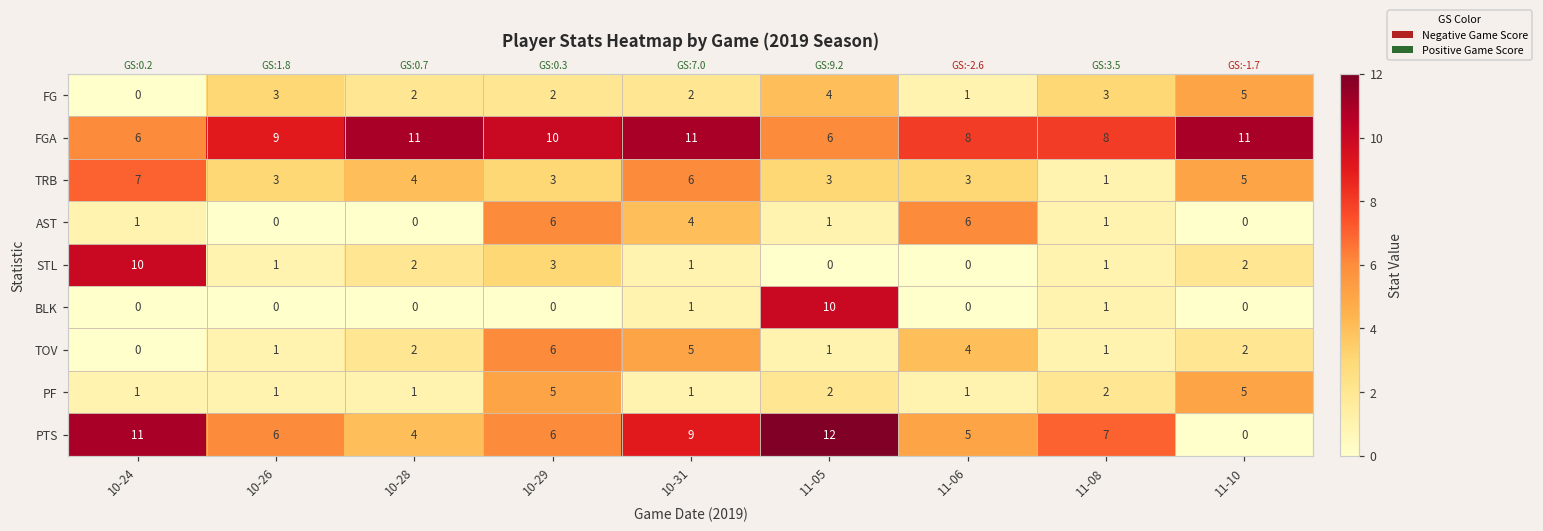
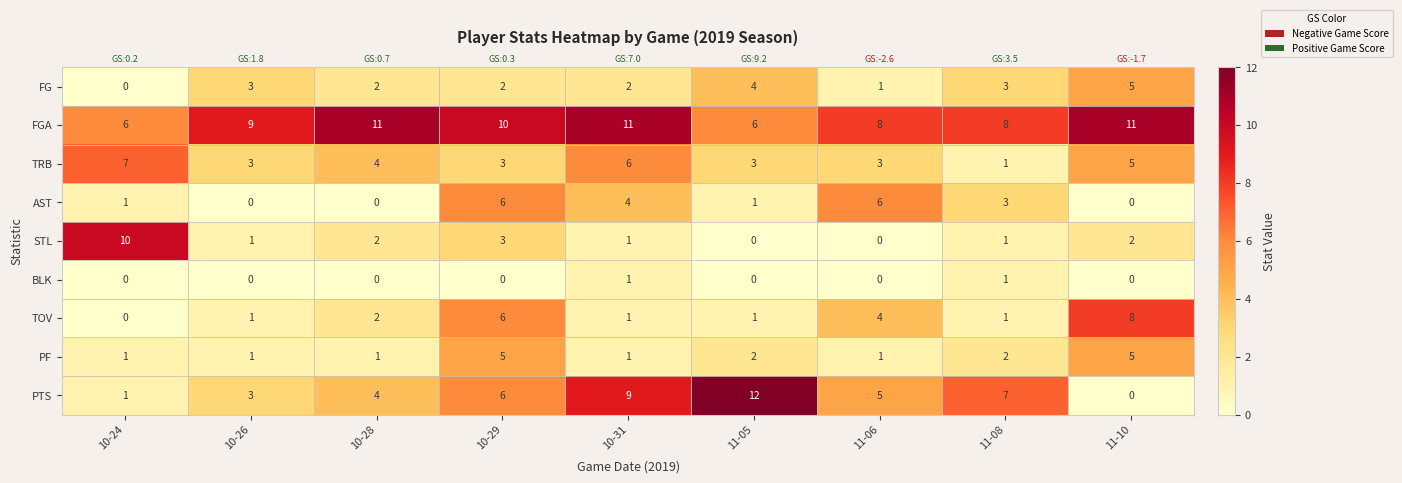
AST, 11-08: 1 -> 3
BLK, 11-05: 10 -> 0
TOV, 10-31: 5 -> 1
TOV, 11-10: 2 -> 8
PTS, 10-24: 11 -> 1
PTS, 10-26: 6 -> 3
